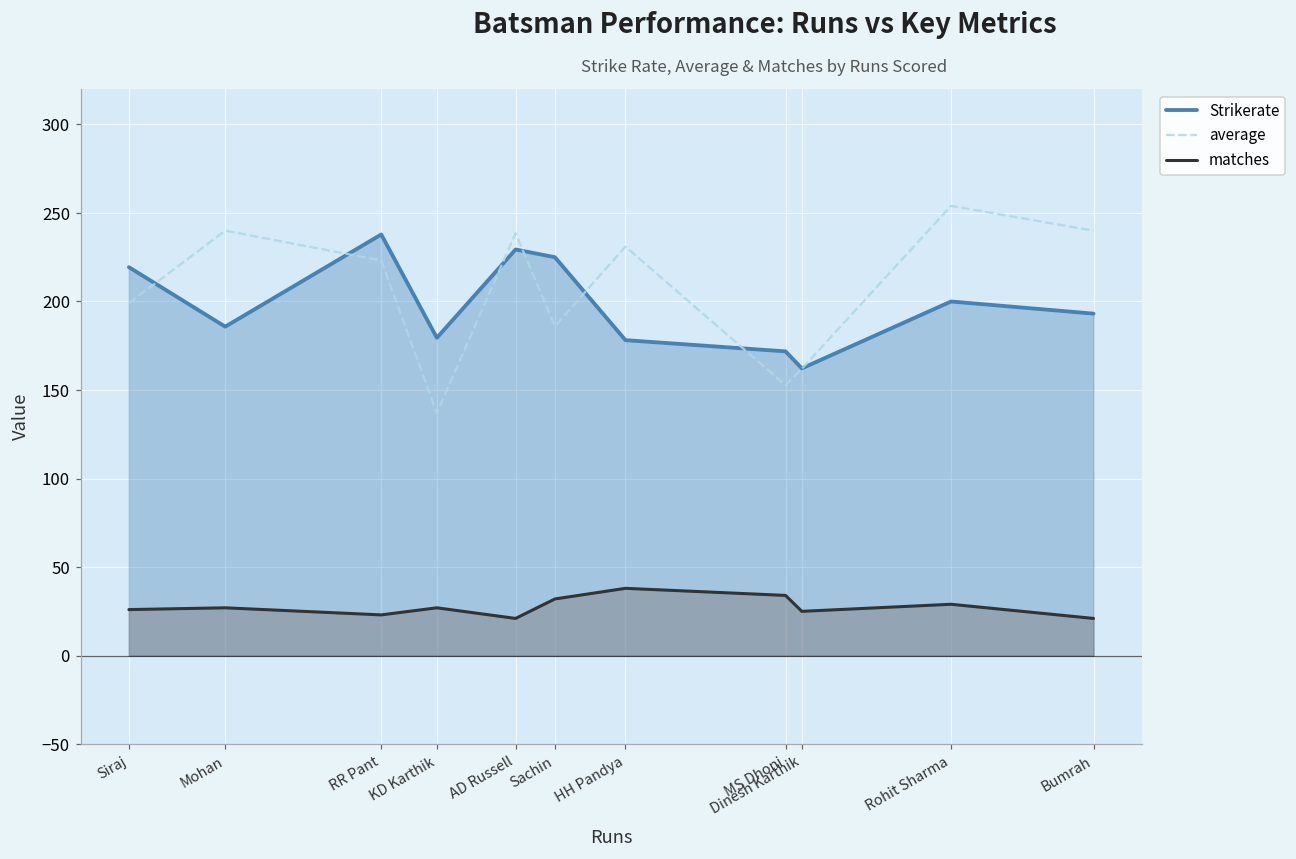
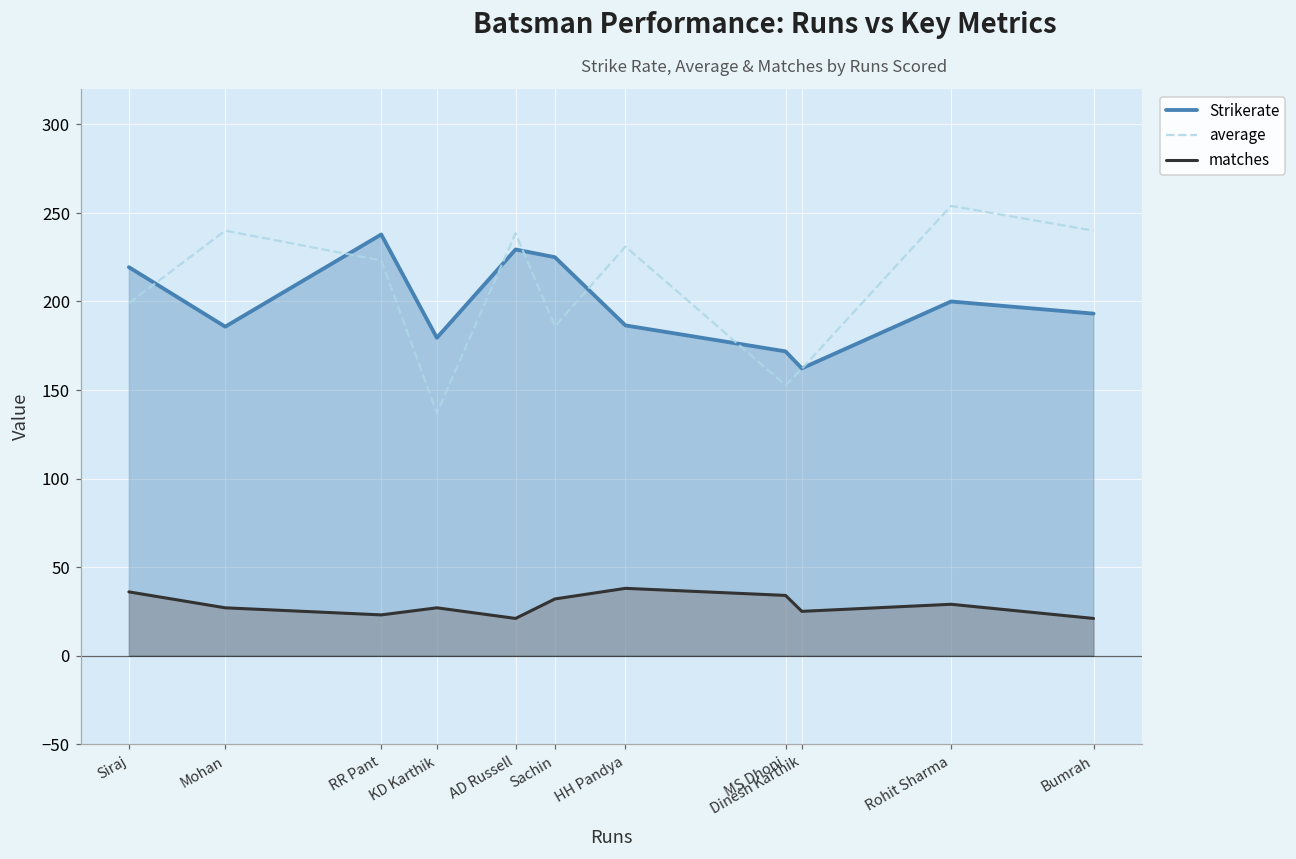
matches, Siraj: 26 -> 36
Strikerate, HH Pandya: 178 -> 186
